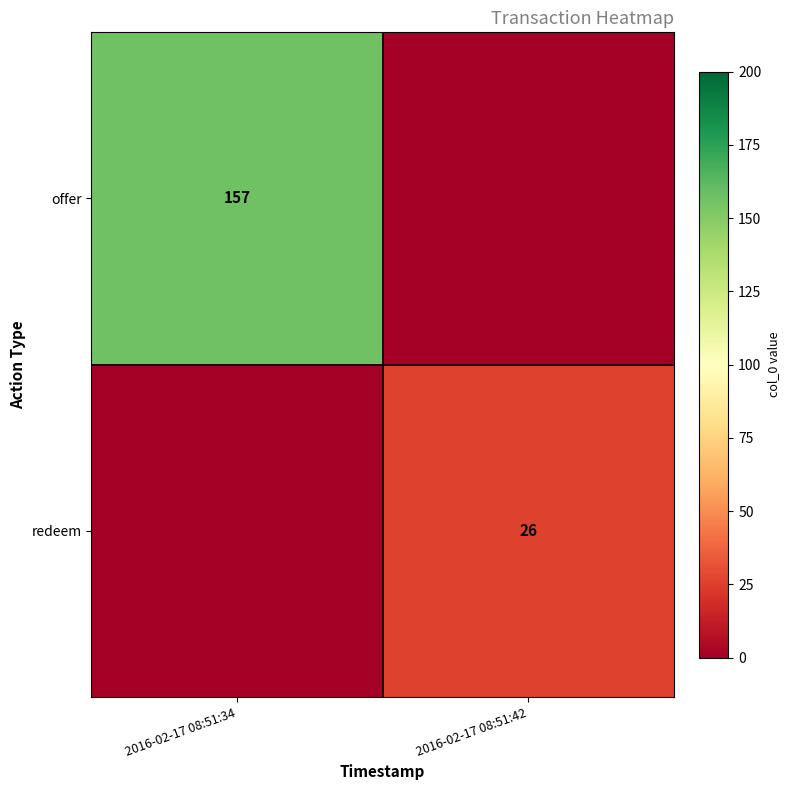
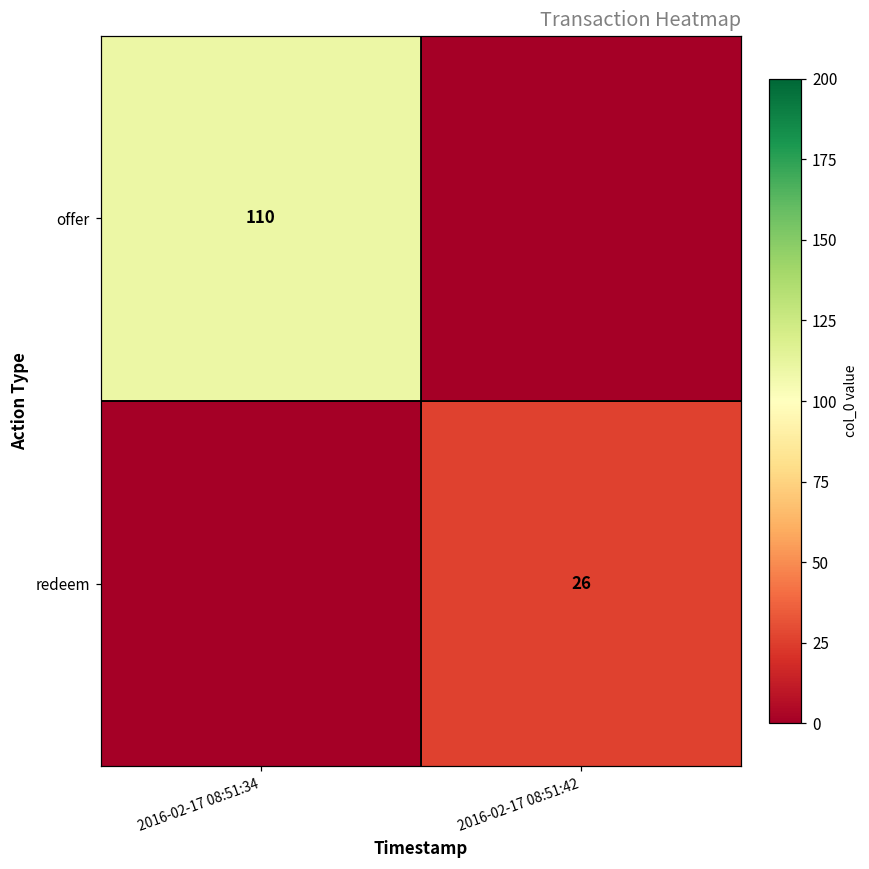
offer, 2016-02-17 08:51:34: 157 -> 110
